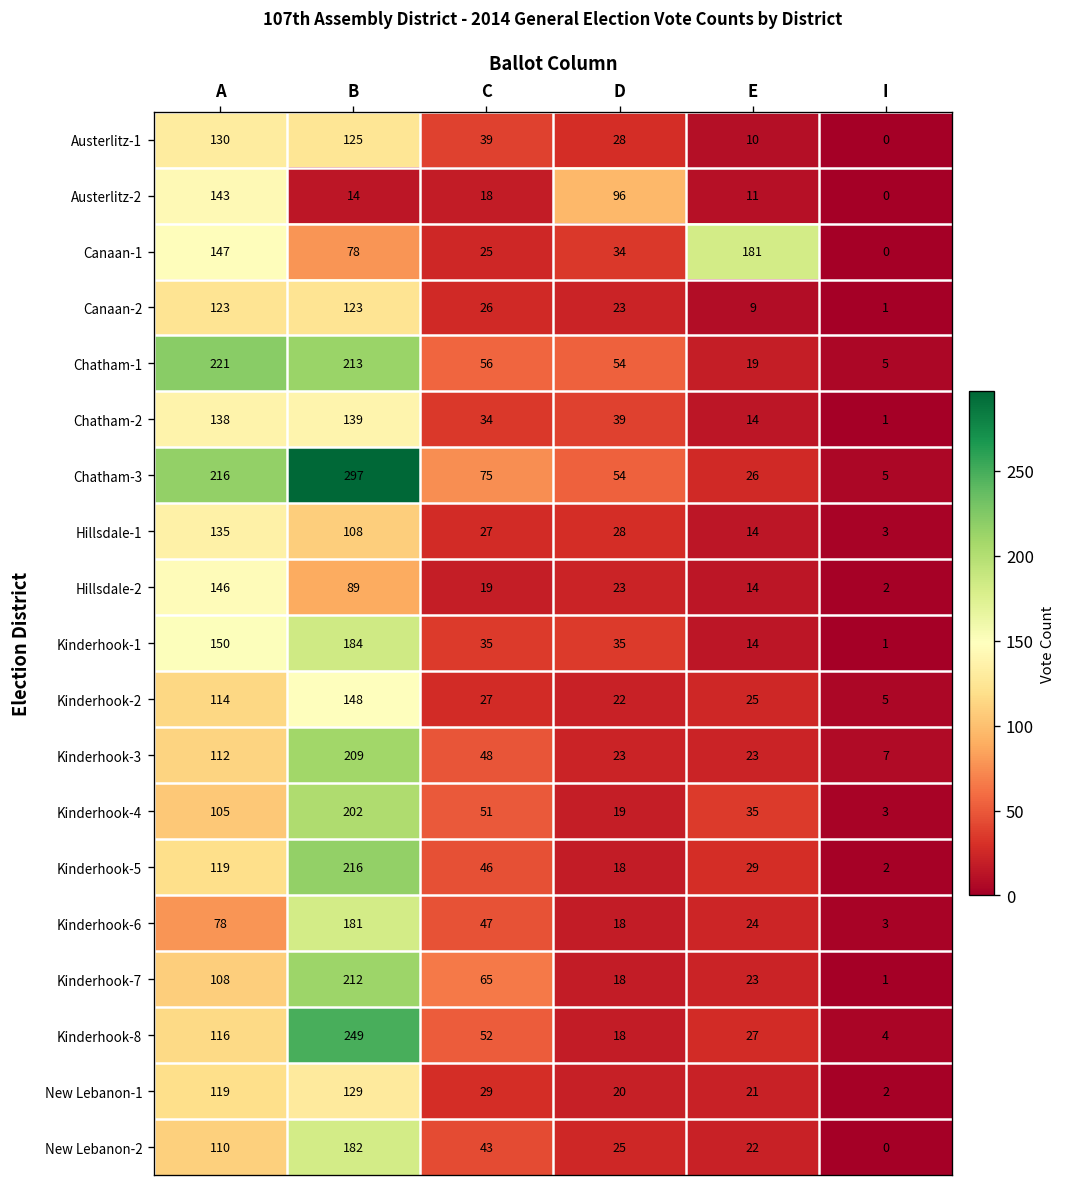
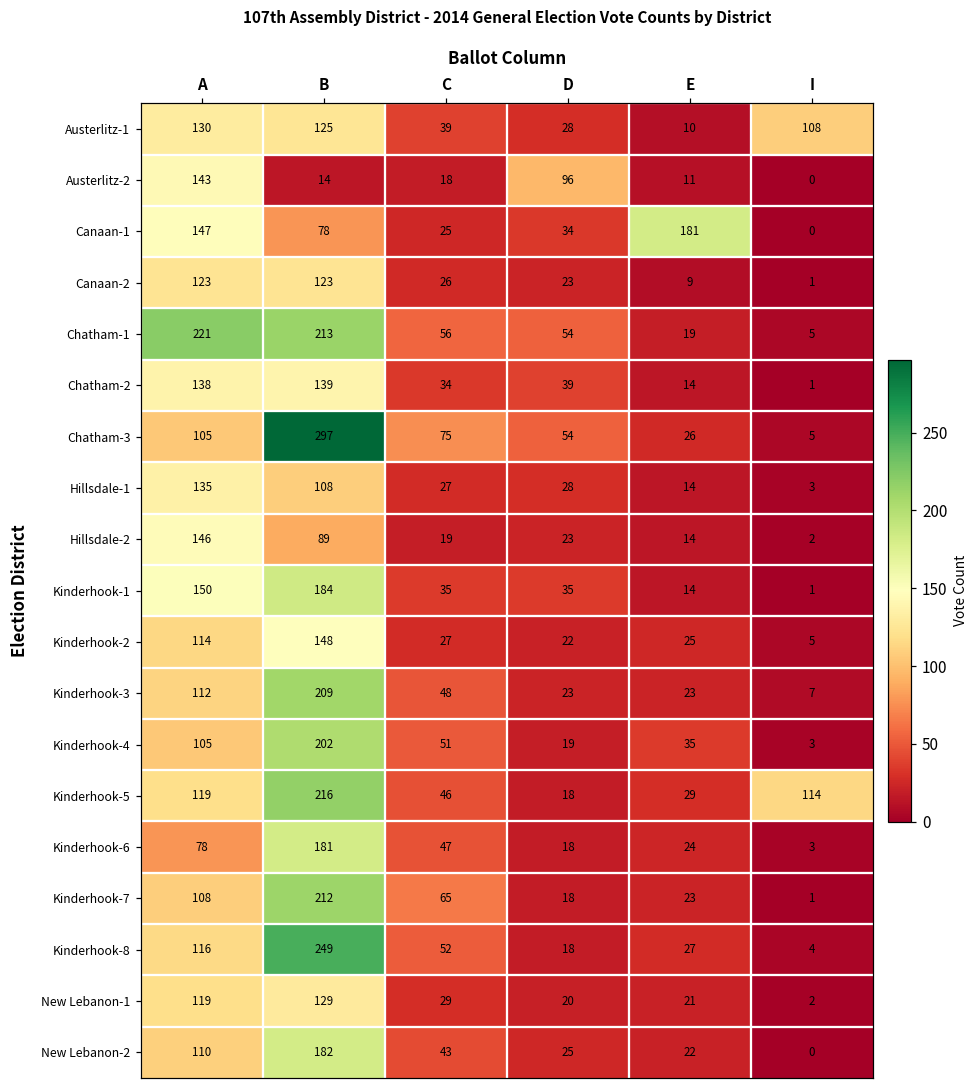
Austerlitz-1, I: 0 -> 108
Chatham-3, A: 216 -> 105
Kinderhook-5, I: 2 -> 114
